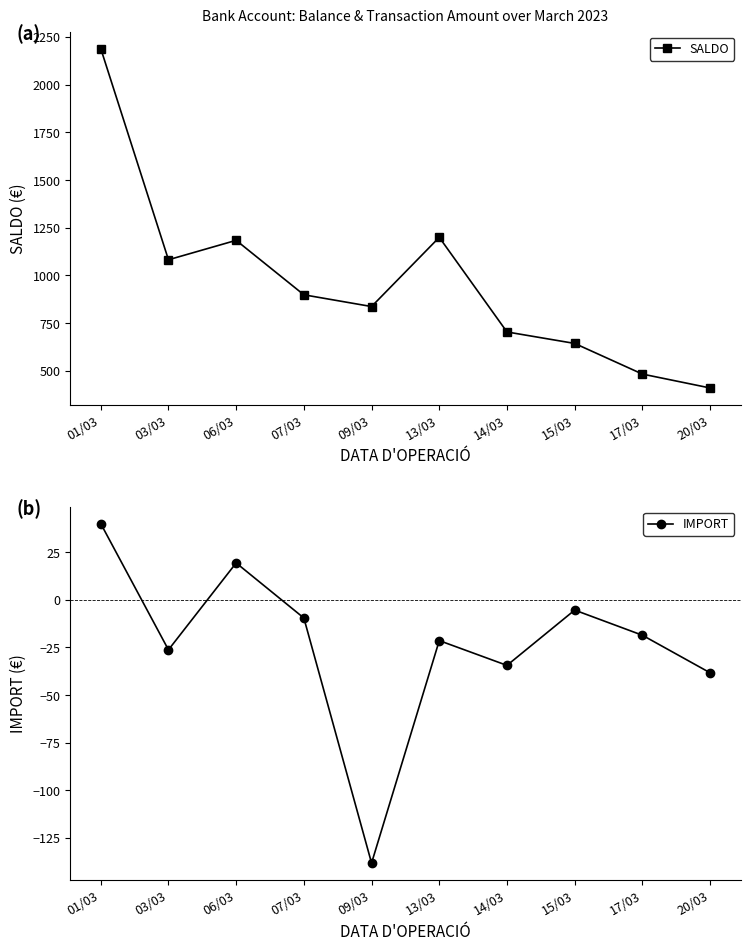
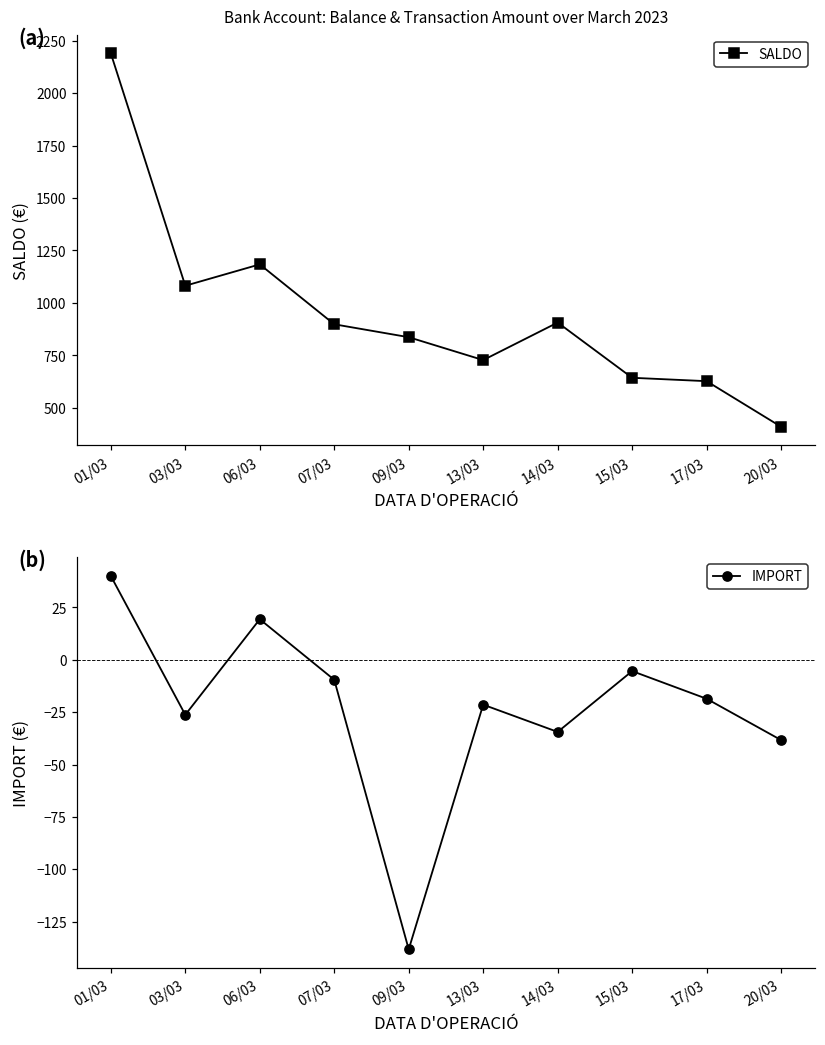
Bank Account: Balance & Transaction Amount over March 2023, 13/03: 1200 -> 730
Bank Account: Balance & Transaction Amount over March 2023, 14/03: 700 -> 910
Bank Account: Balance & Transaction Amount over March 2023, 17/03: 480 -> 630
